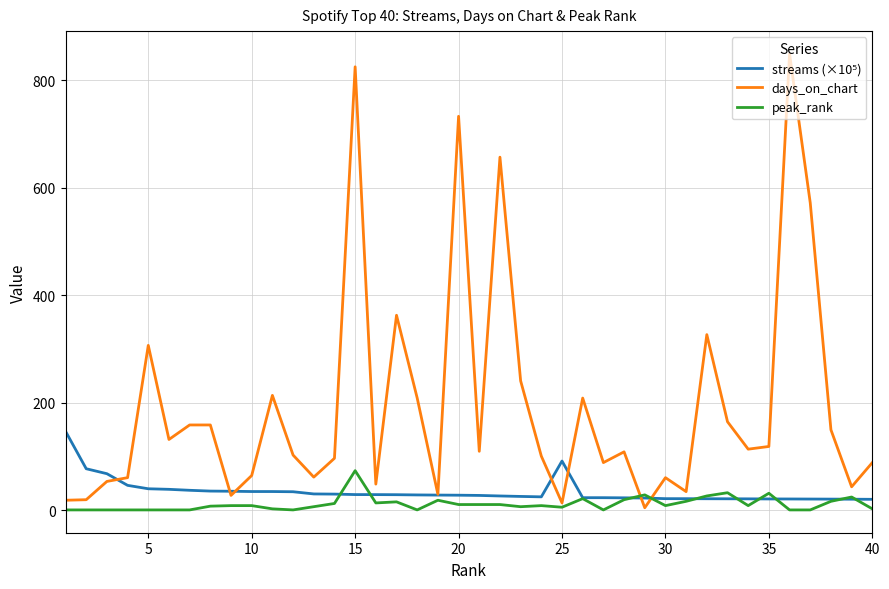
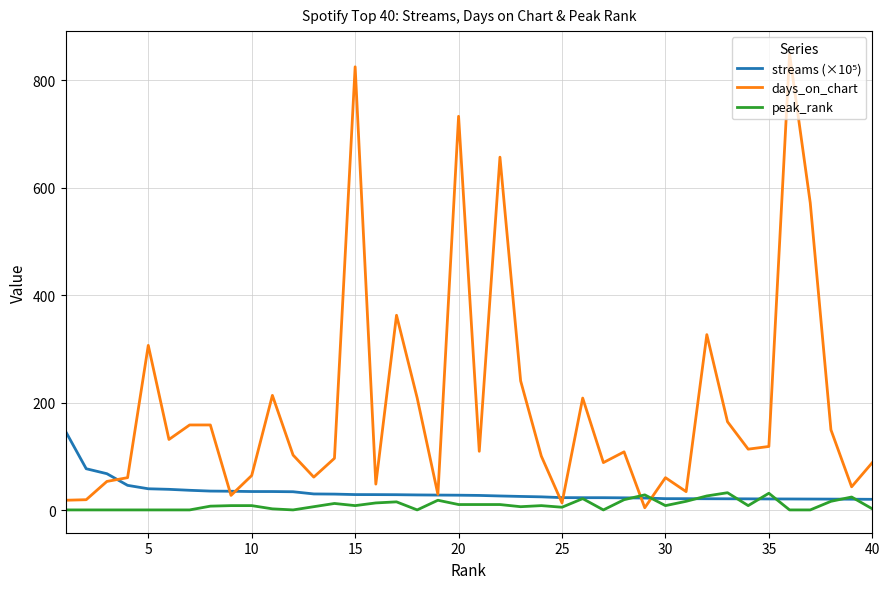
peak_rank, 15: 70 -> 10
streams (×10⁵), 25: 90 -> 20
